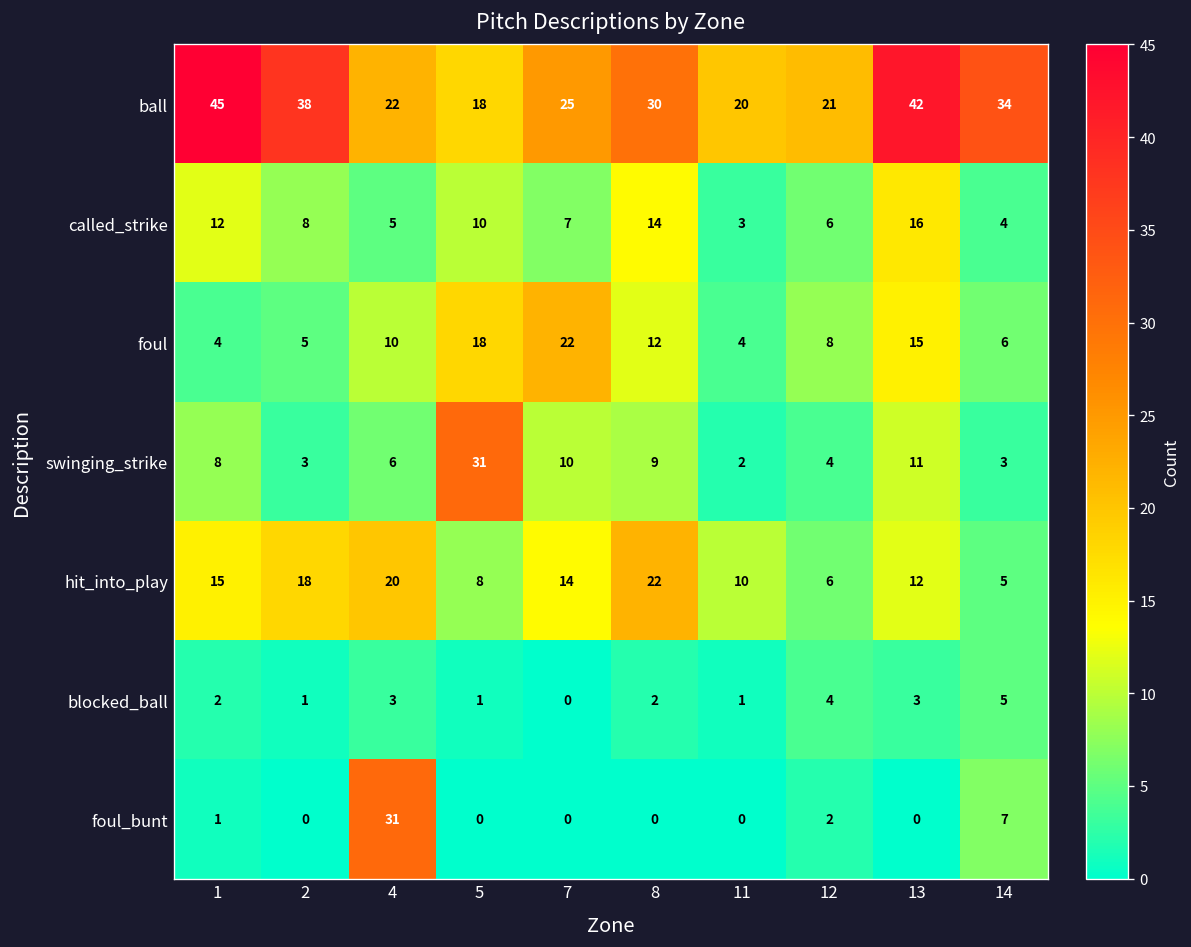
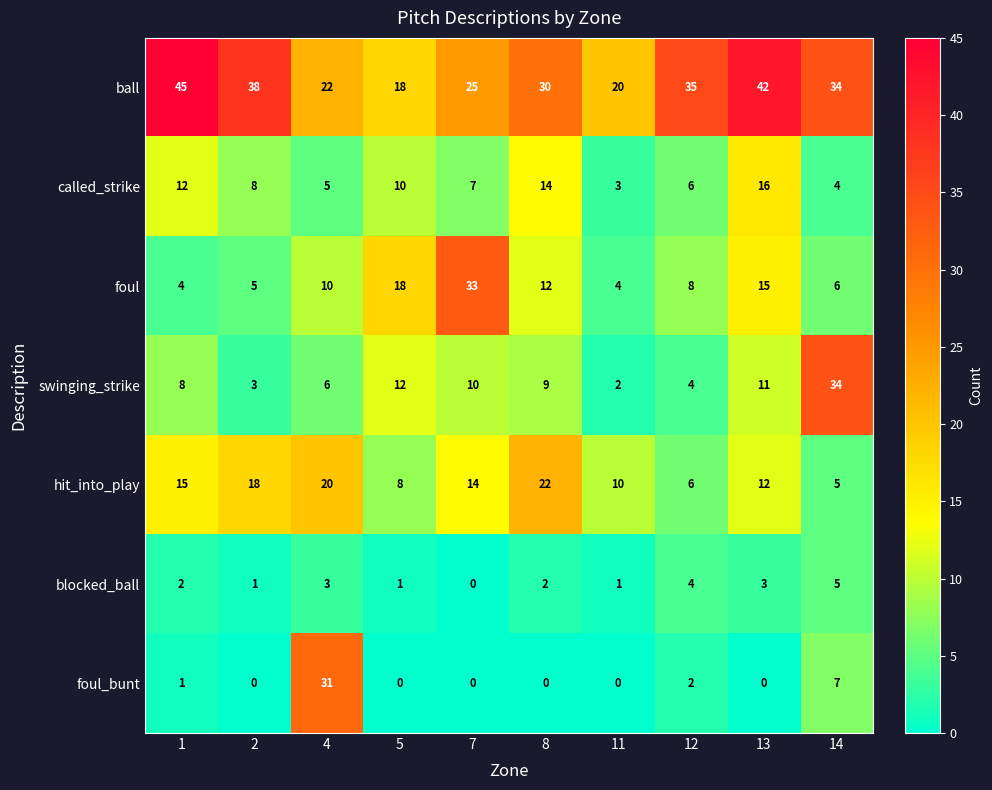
ball, 12: 21 -> 35
foul, 7: 22 -> 33
swinging_strike, 5: 31 -> 12
swinging_strike, 14: 3 -> 34
